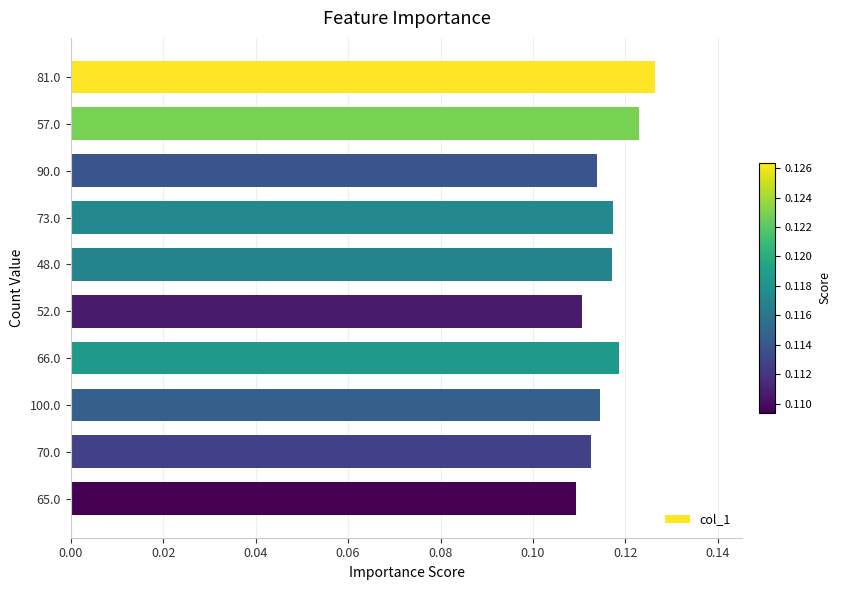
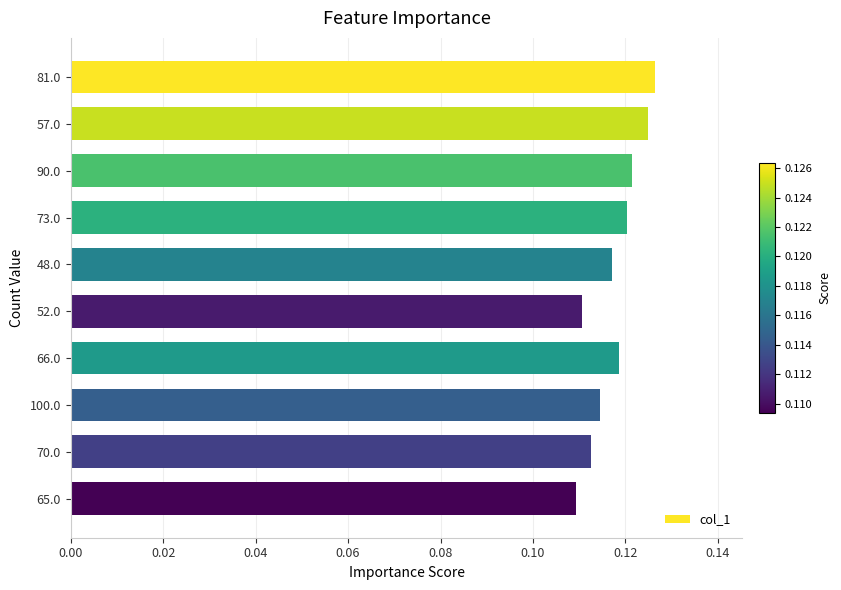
57.0: 0.123 -> 0.125
90.0: 0.114 -> 0.121
73.0: 0.117 -> 0.120
